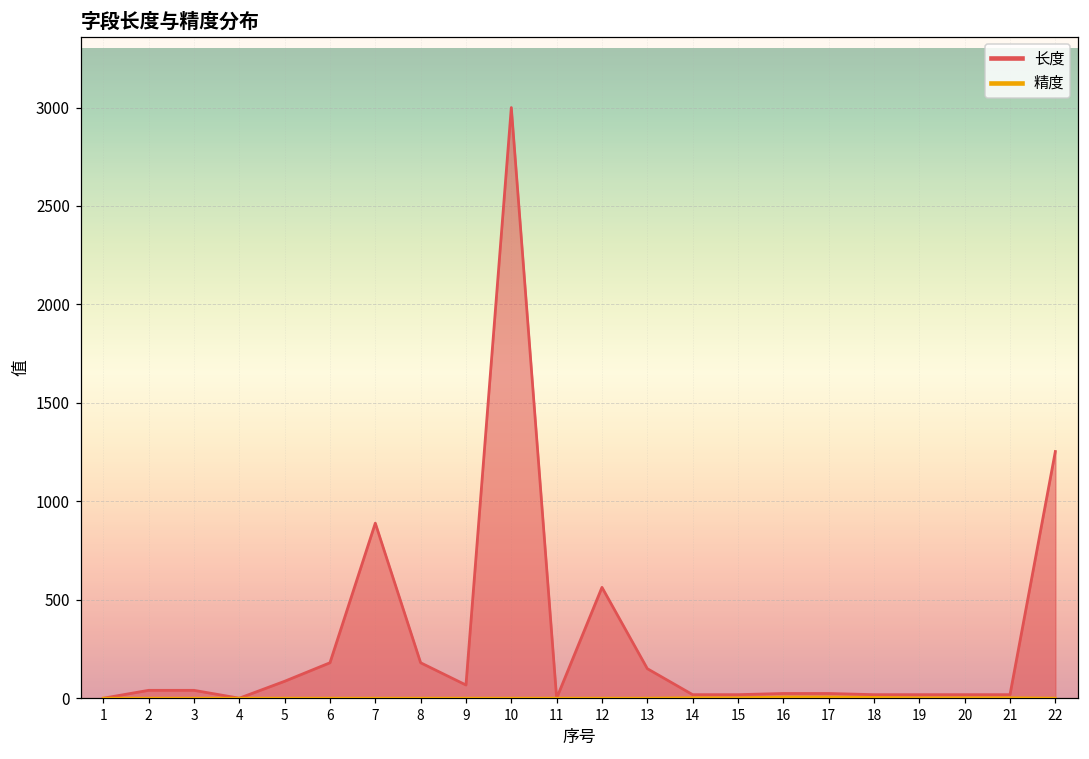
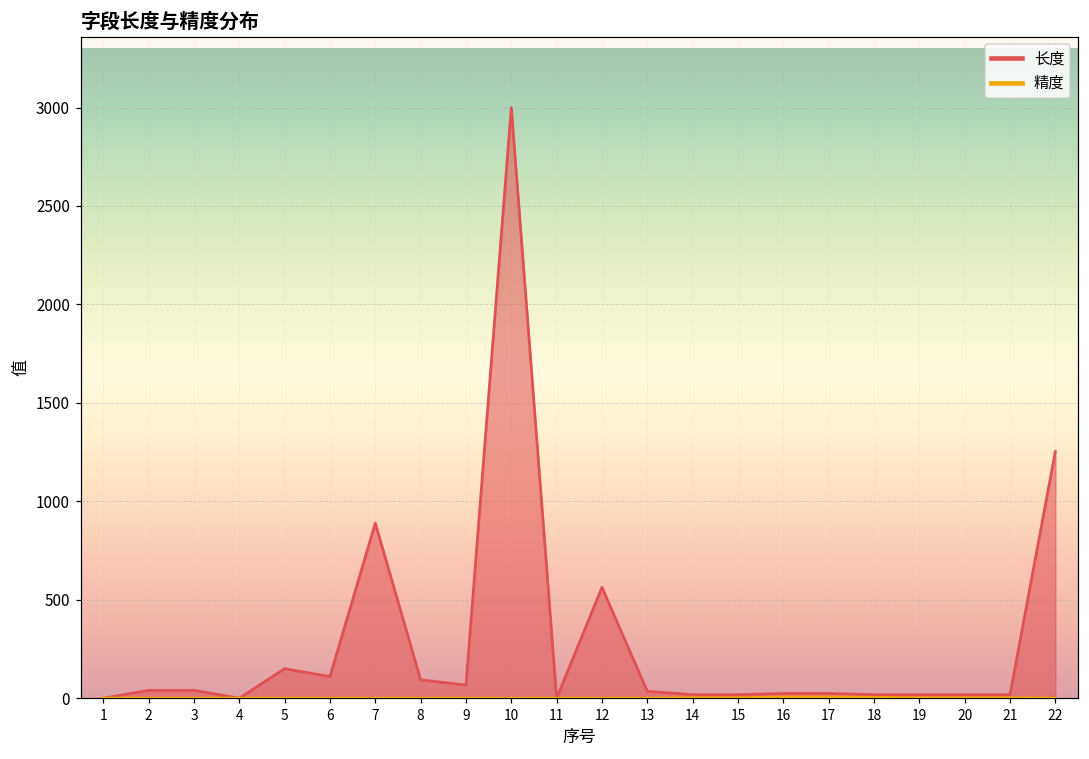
长度, 5: 90 -> 150
长度, 6: 180 -> 110
长度, 8: 180 -> 90
长度, 13: 150 -> 40
